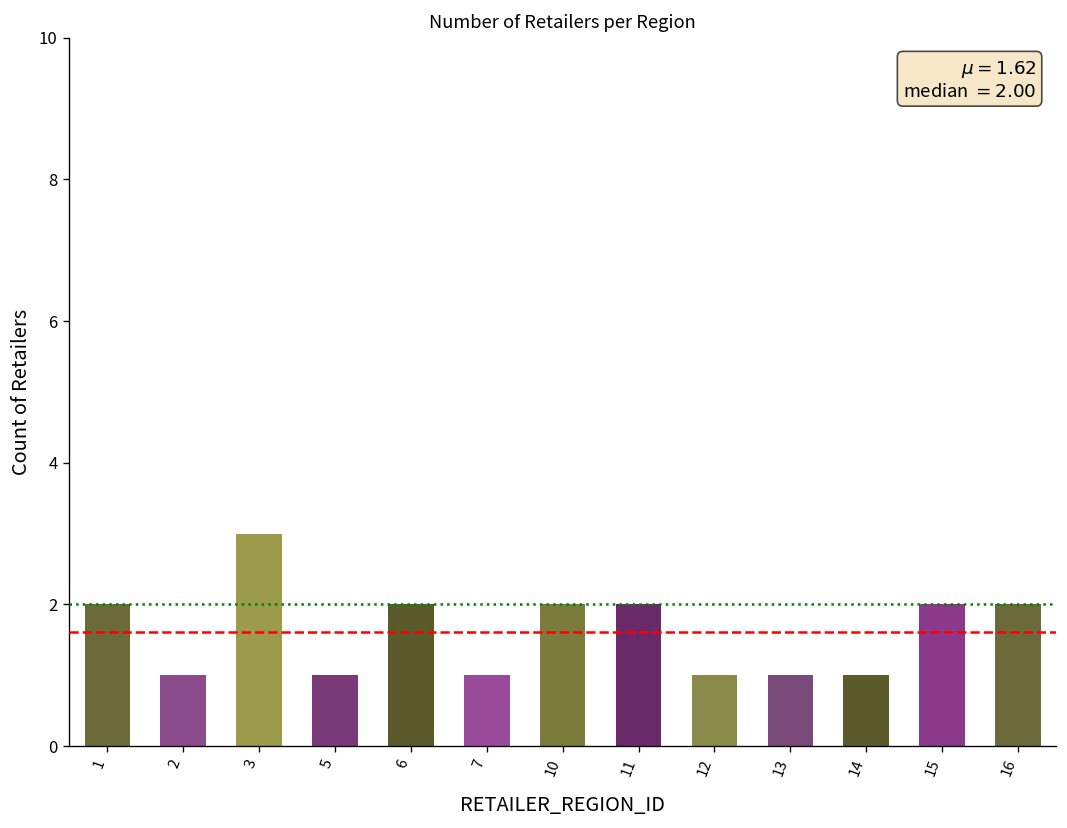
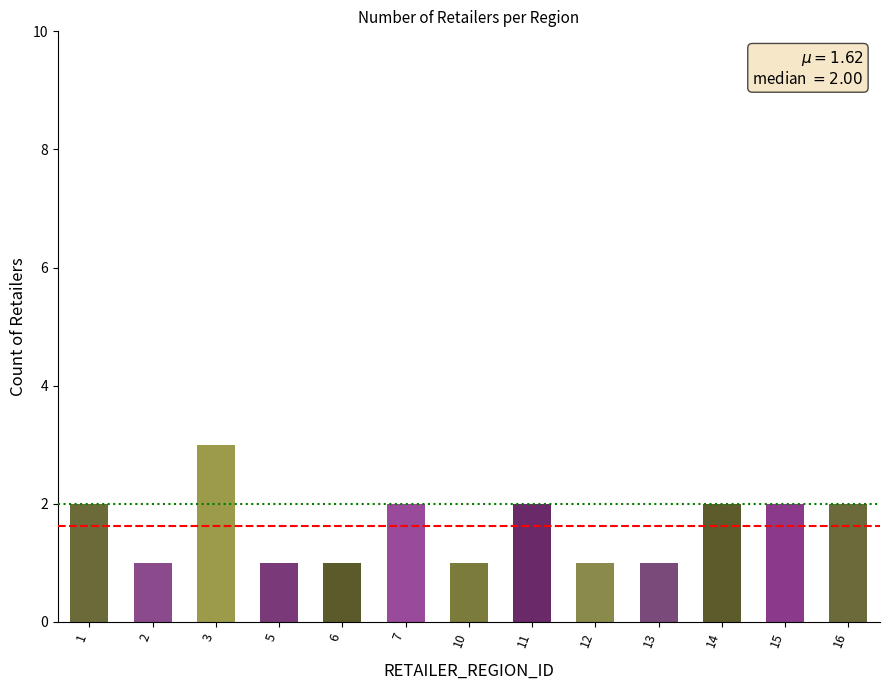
6: 2 -> 1
7: 1 -> 2
10: 2 -> 1
14: 1 -> 2
